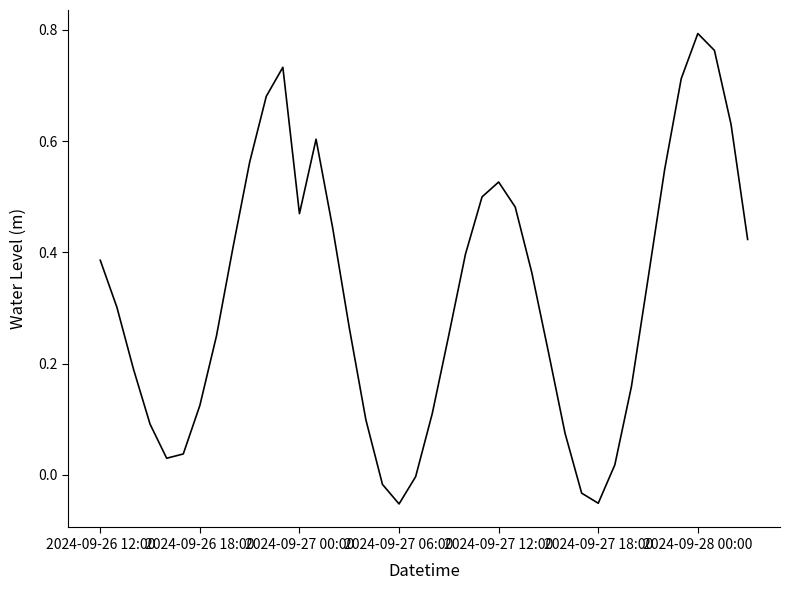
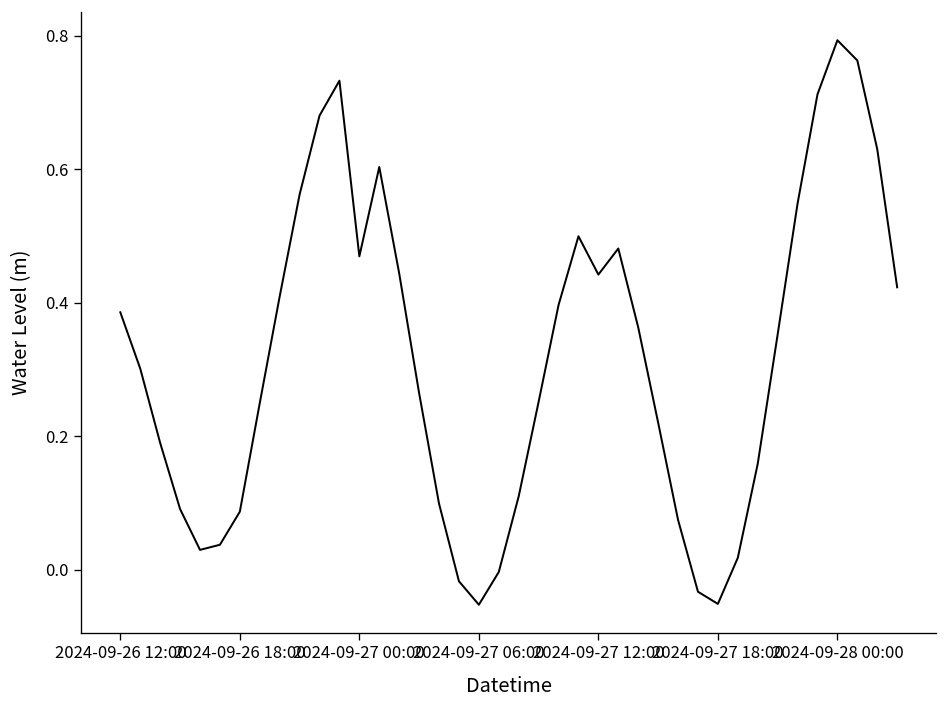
2024-09-26 18:00: 0.12 -> 0.09
2024-09-27 12:00: 0.53 -> 0.44
